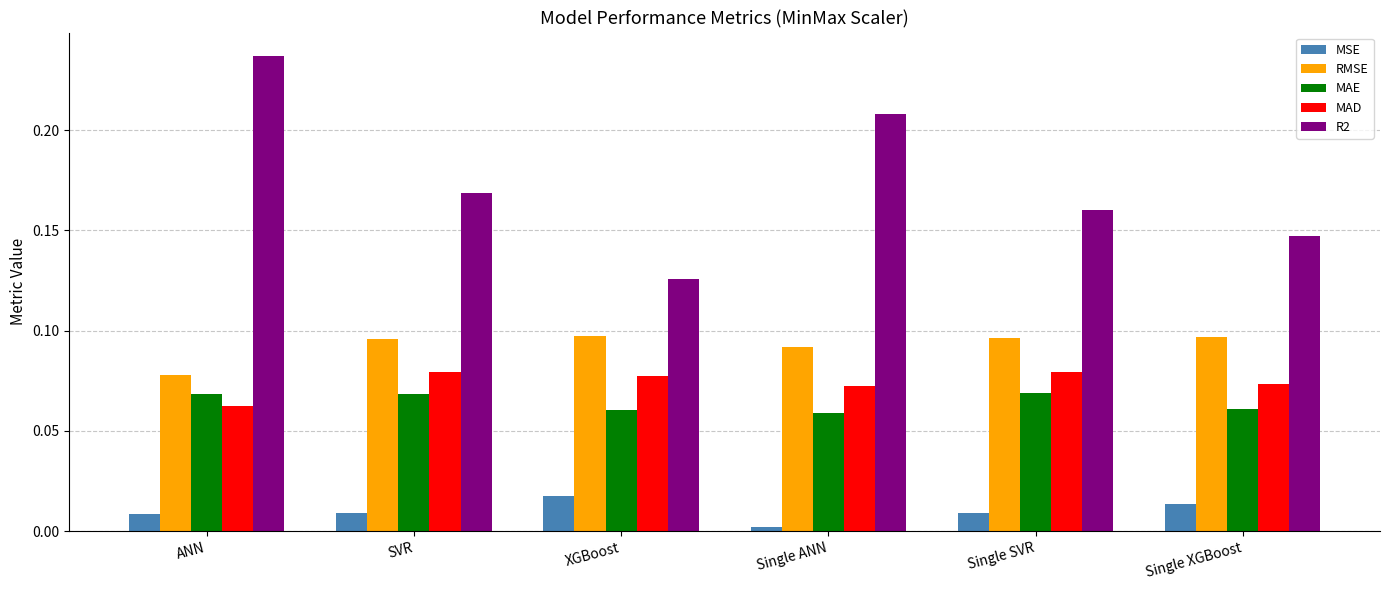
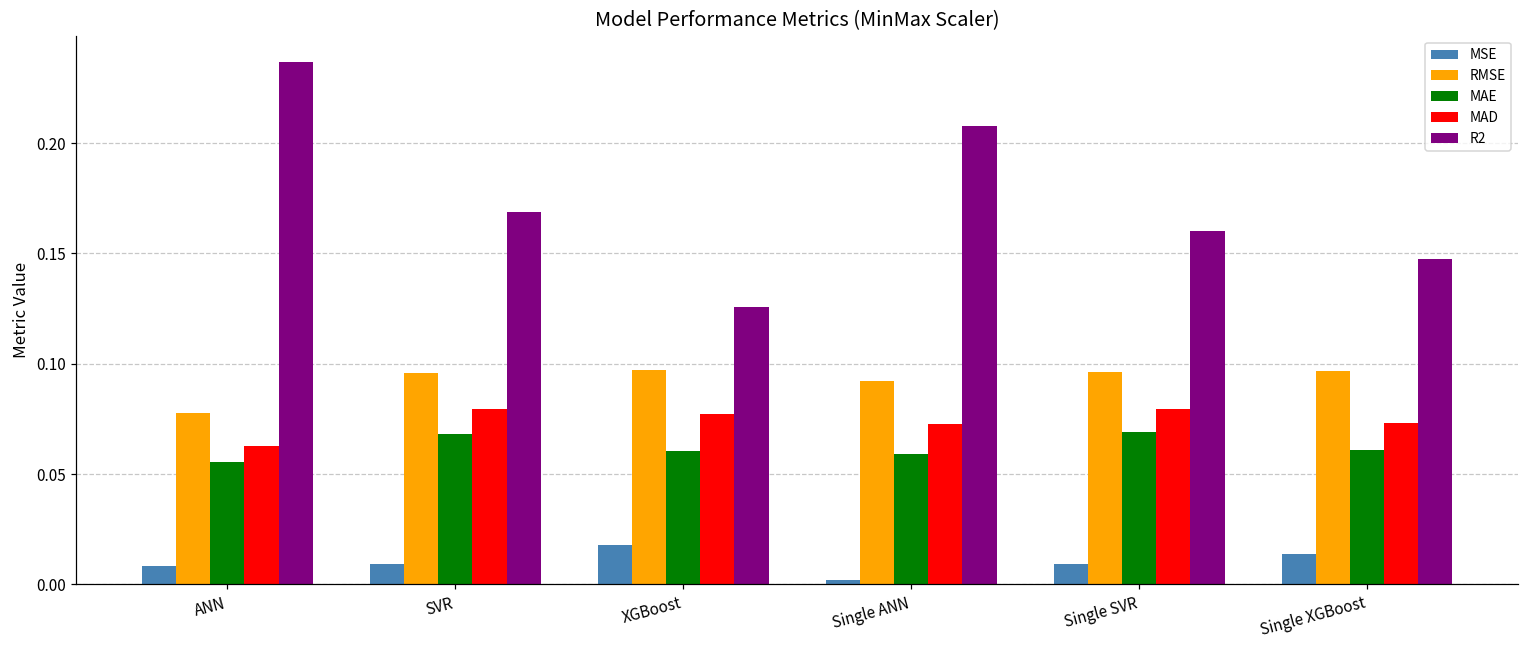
MAE, ANN: 0.068 -> 0.056
